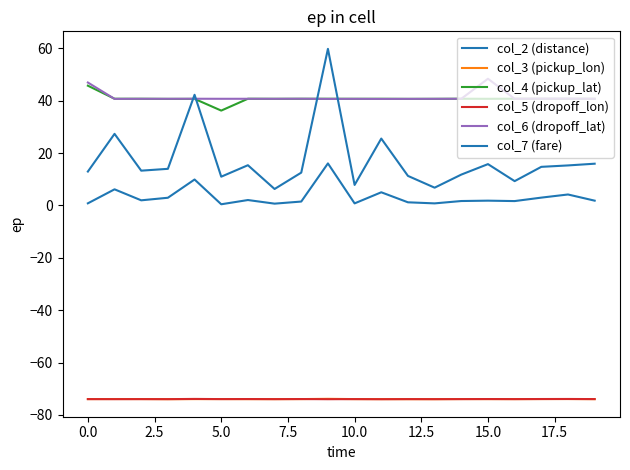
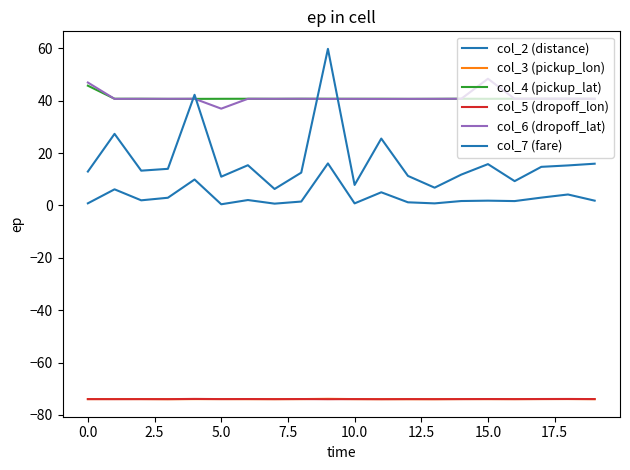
col_4 (pickup_lat), 5.0: 36 -> 41
col_6 (dropoff_lat), 5.0: 41 -> 37
